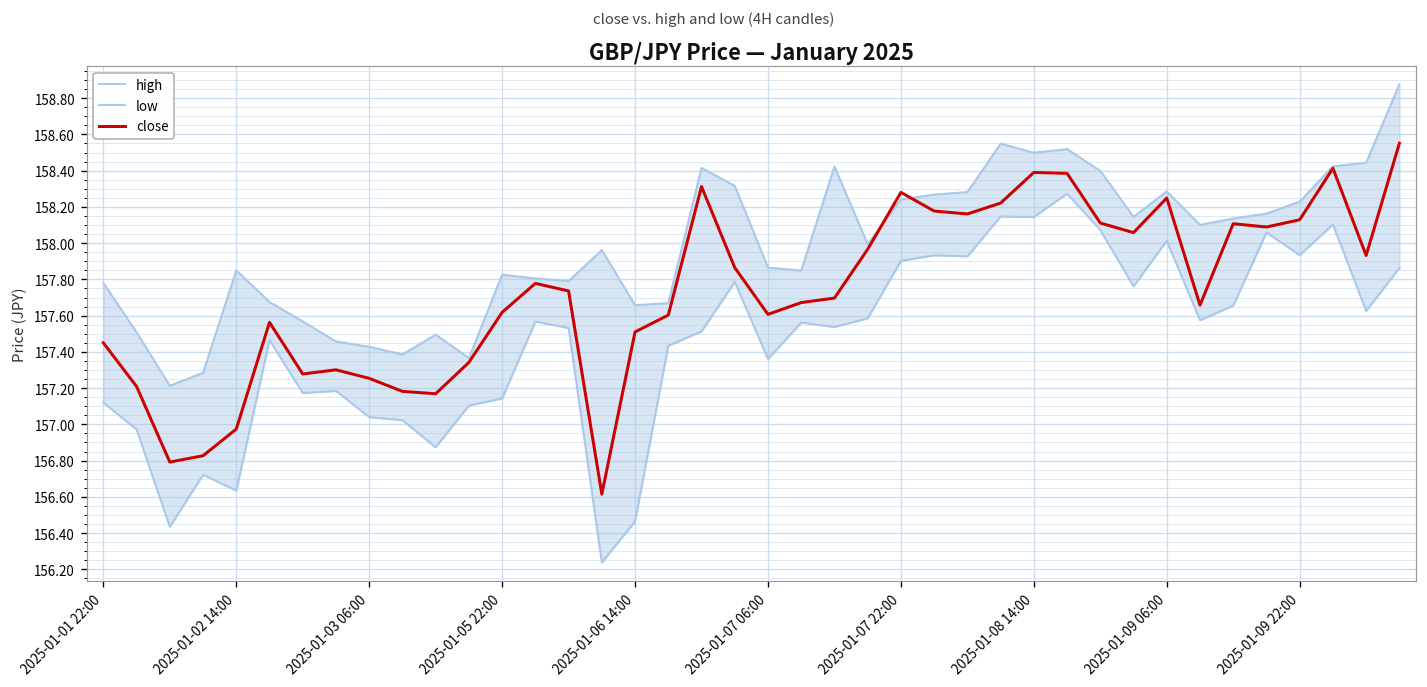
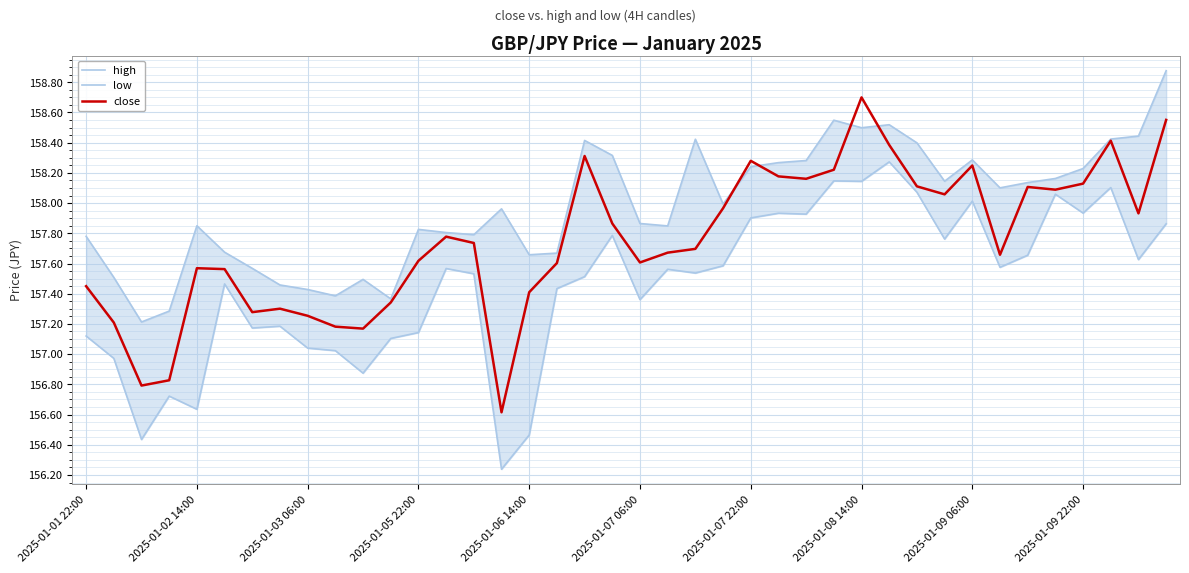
close, 2025-01-02 14:00: 156.97 -> 157.57
close, 2025-01-06 14:00: 157.51 -> 157.41
close, 2025-01-08 14:00: 158.39 -> 158.70
